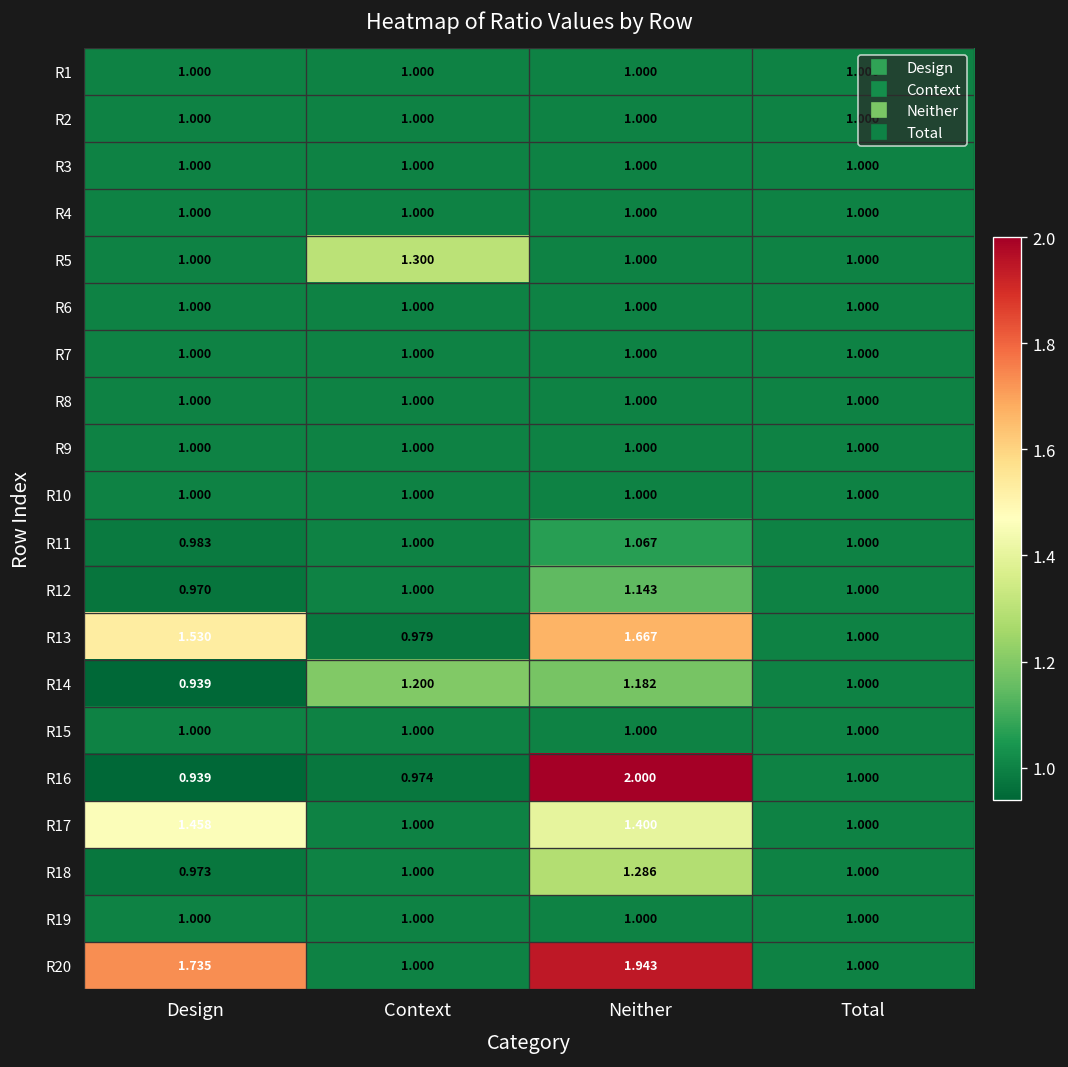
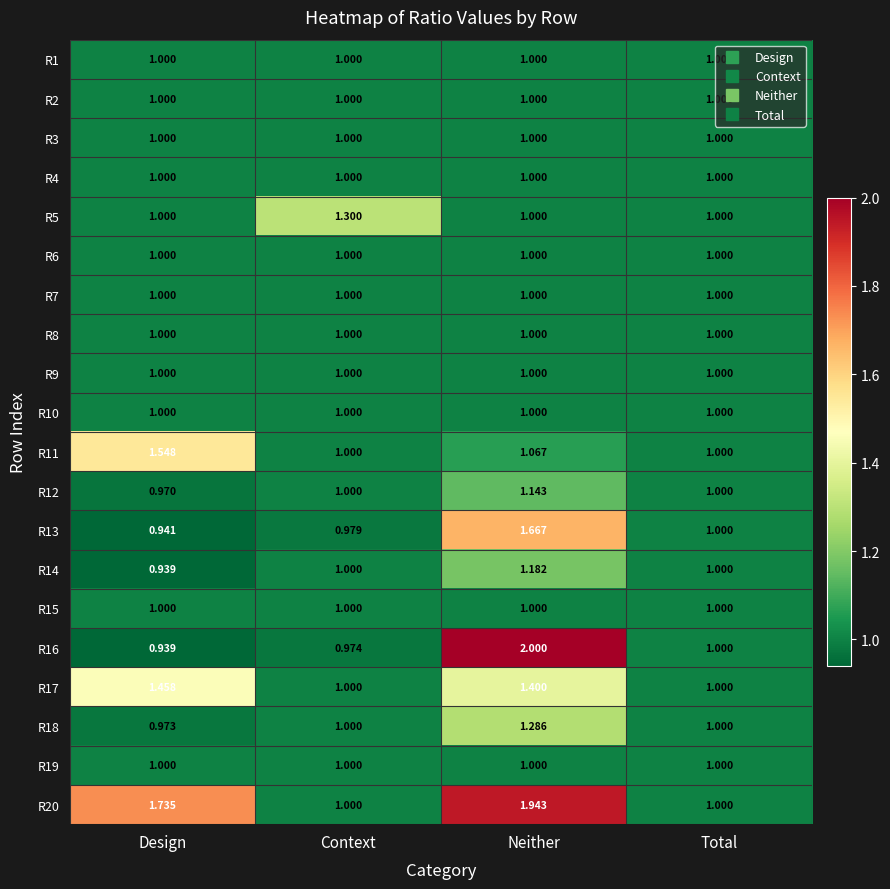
R11, Design: 0.983 -> 1.548
R13, Design: 1.530 -> 0.941
R14, Context: 1.200 -> 1.000
